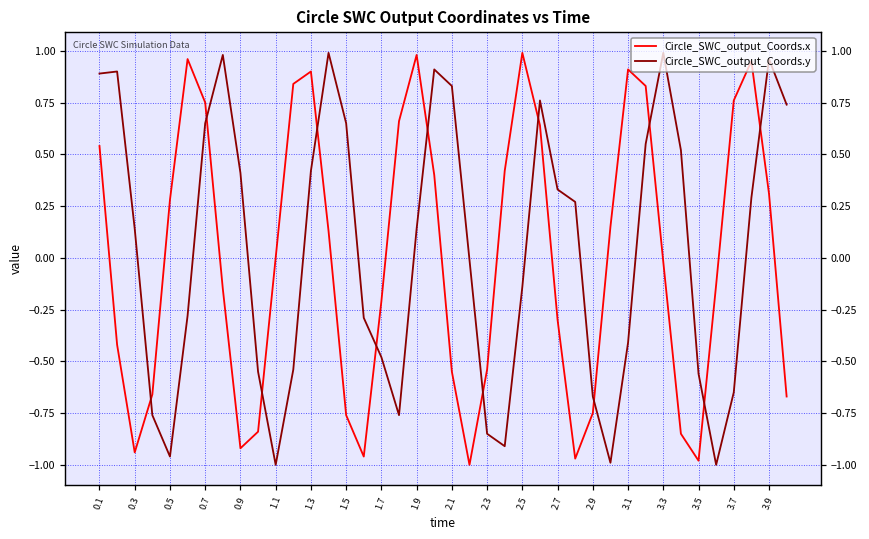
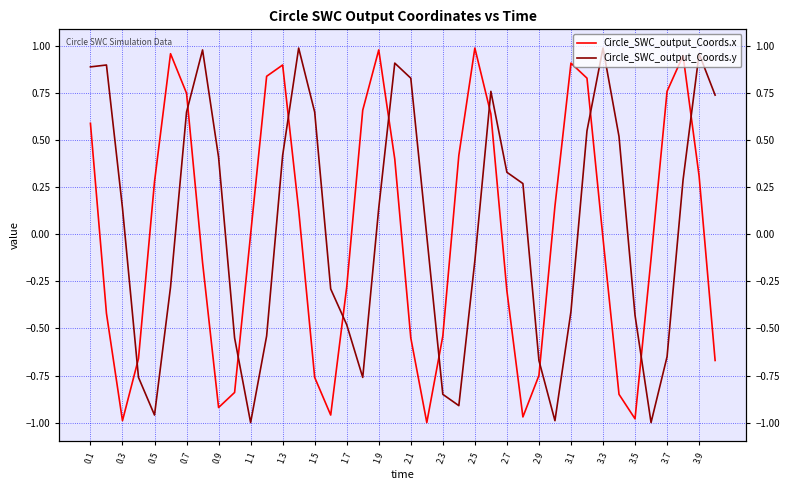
Circle_SWC_output_Coords.x, 0.1: 0.54 -> 0.59
Circle_SWC_output_Coords.x, 0.3: -0.94 -> -0.99
Circle_SWC_output_Coords.x, 1.7: -0.21 -> -0.28
Circle_SWC_output_Coords.y, 3.5: -0.56 -> -0.43
